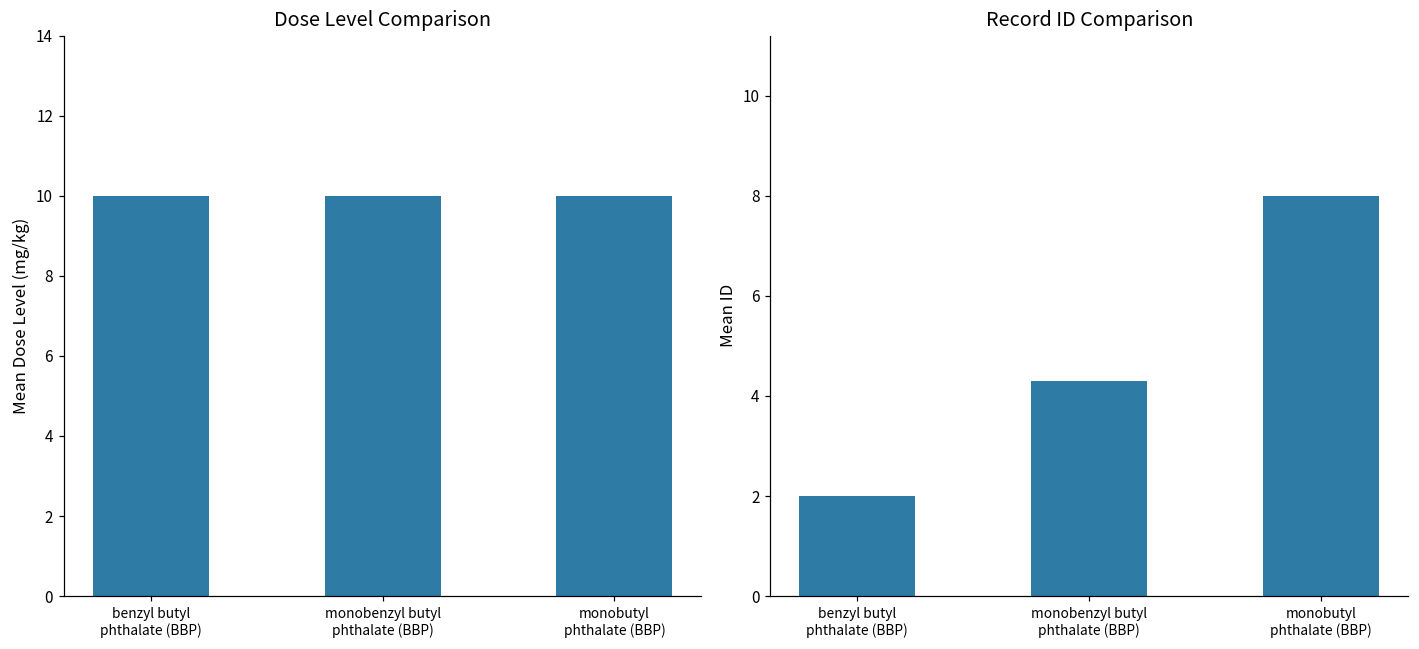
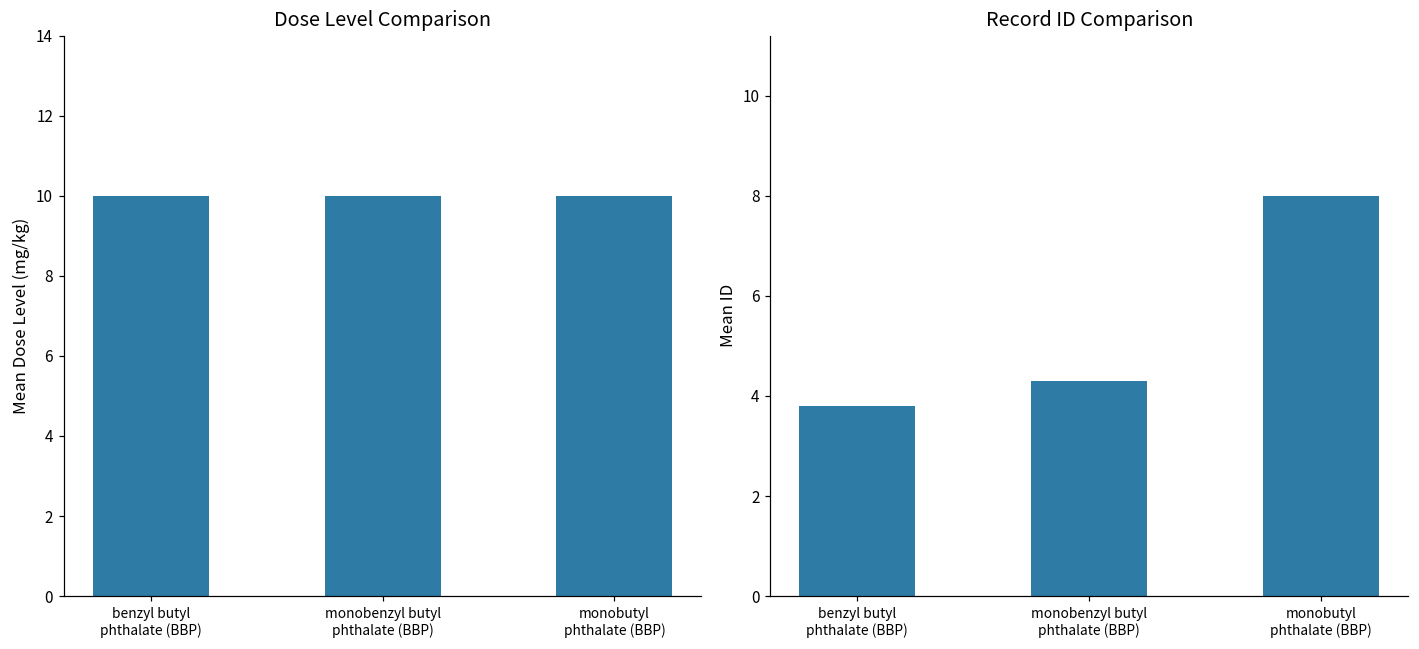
Record ID Comparison, benzyl butyl phthalate (BBP): 2.0 -> 3.8
